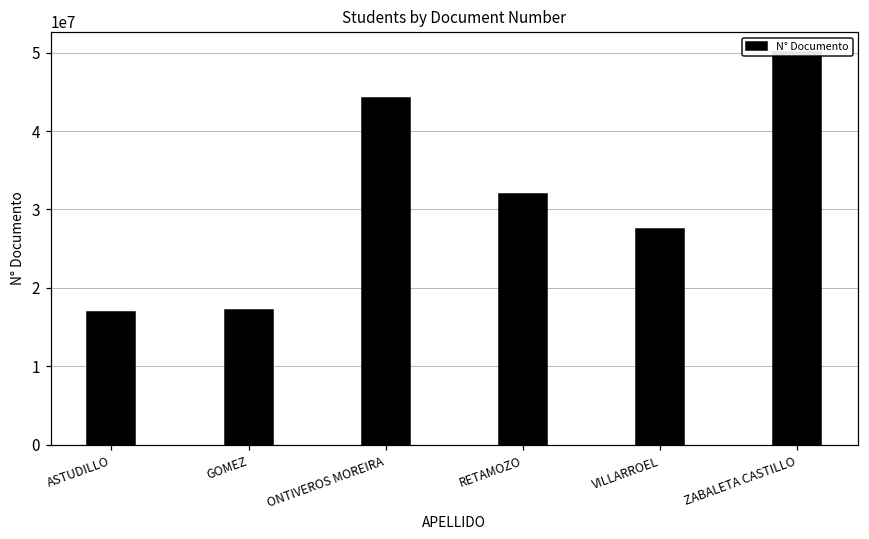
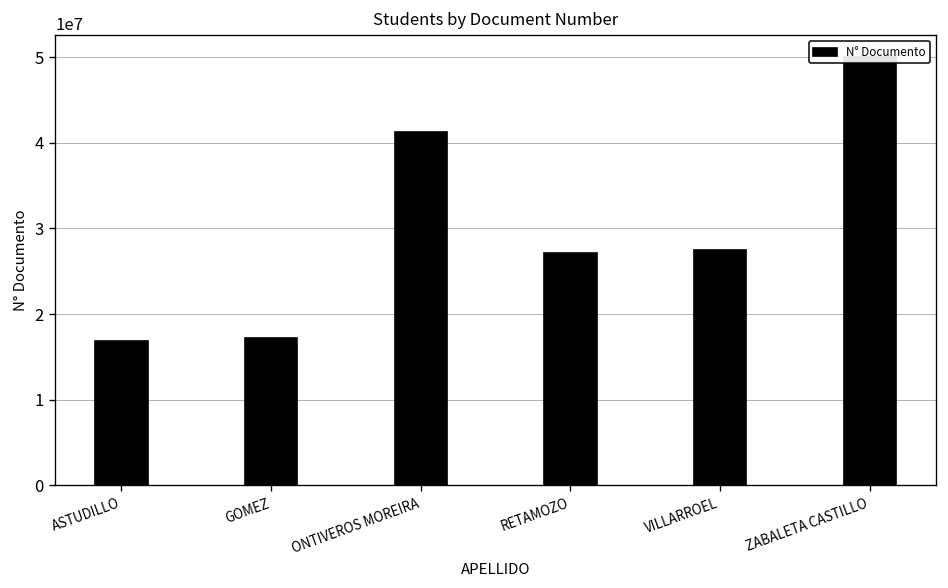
ONTIVEROS MOREIRA: 44000000 -> 41000000
RETAMOZO: 32000000 -> 27000000
